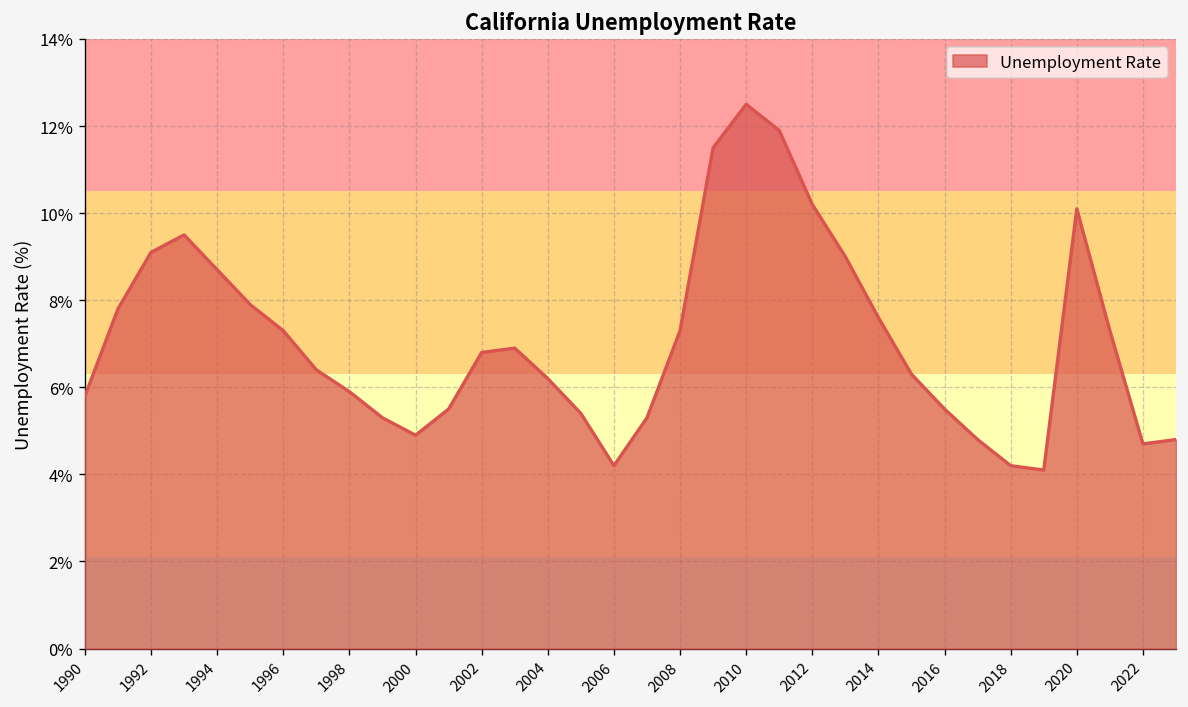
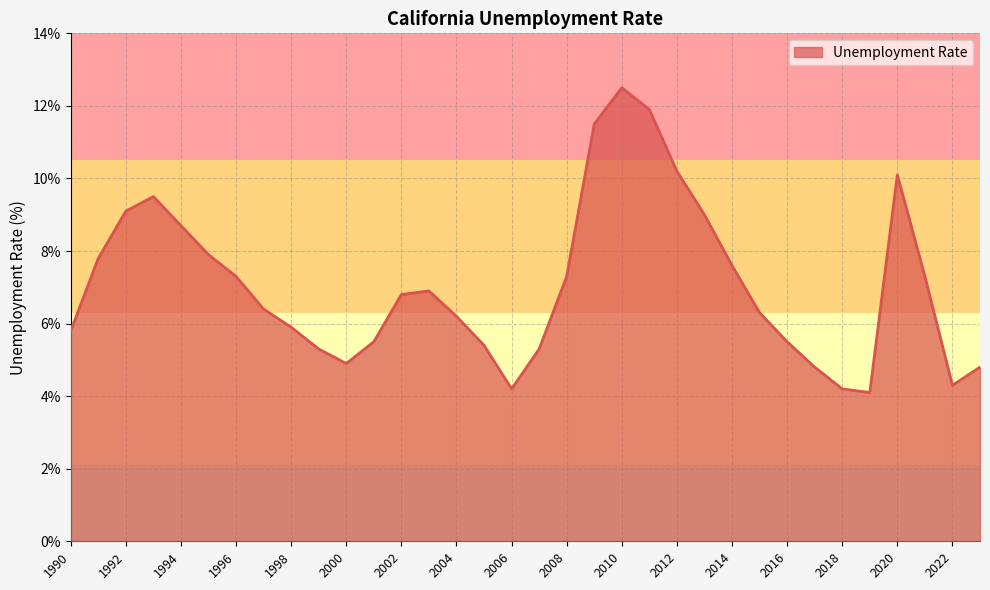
2022: 4.7% -> 4.3%
